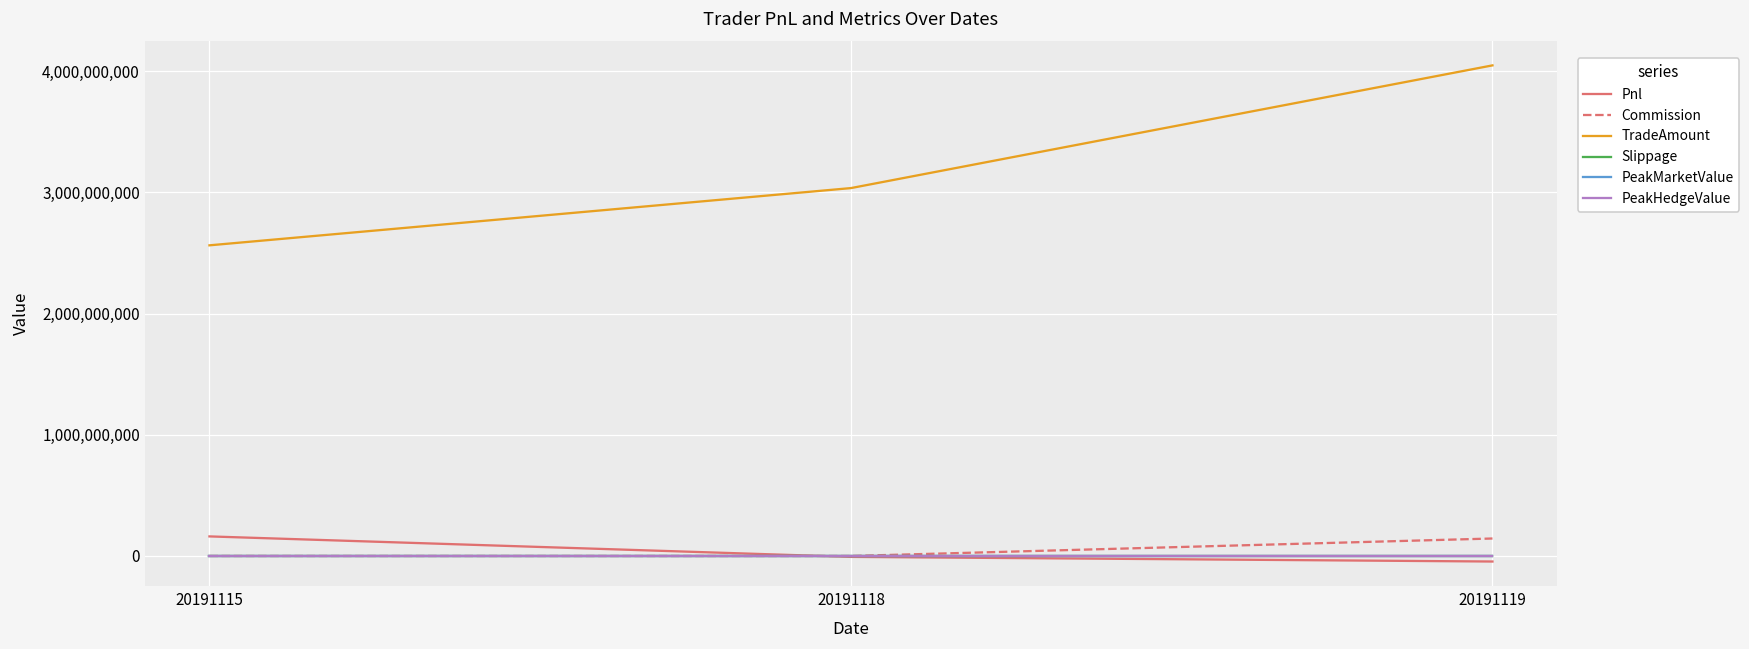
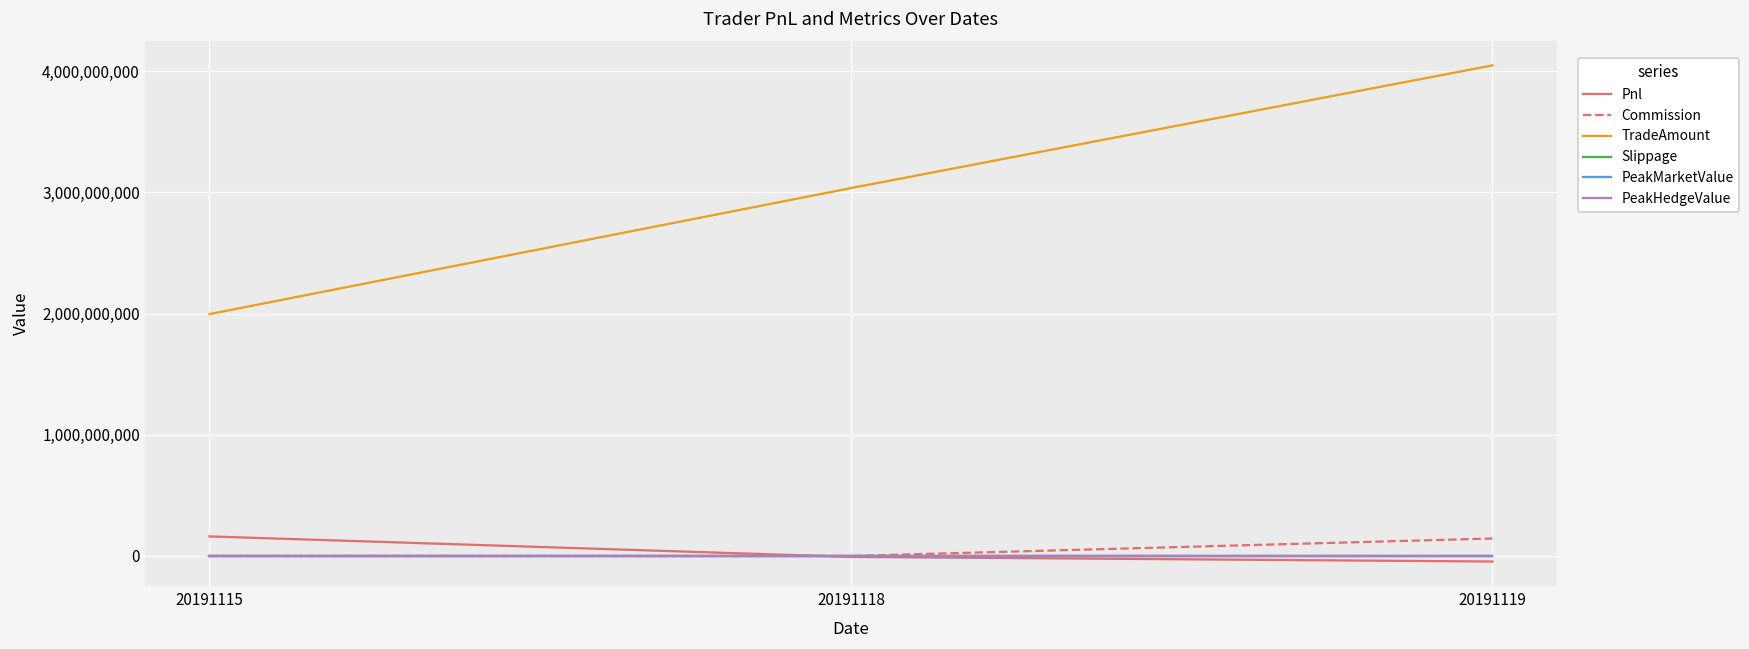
TradeAmount, 20191115: 2,560,000,000 -> 2,000,000,000
